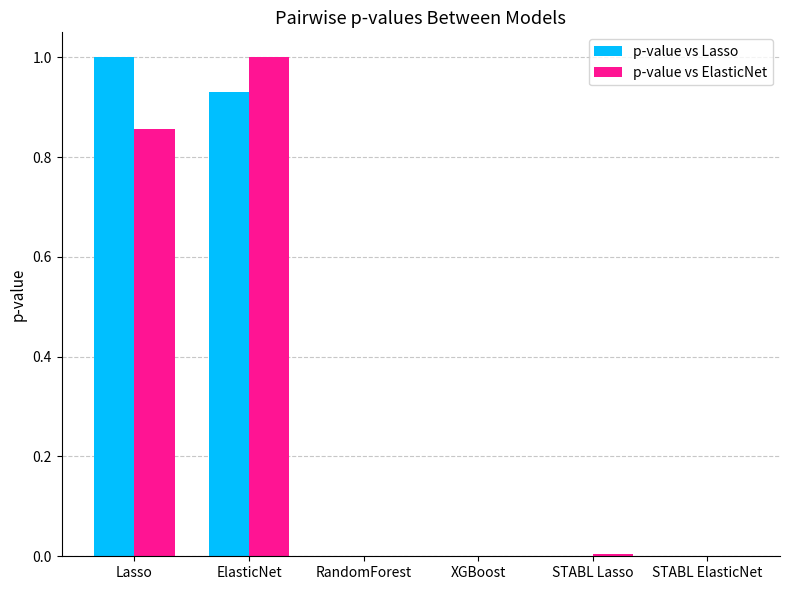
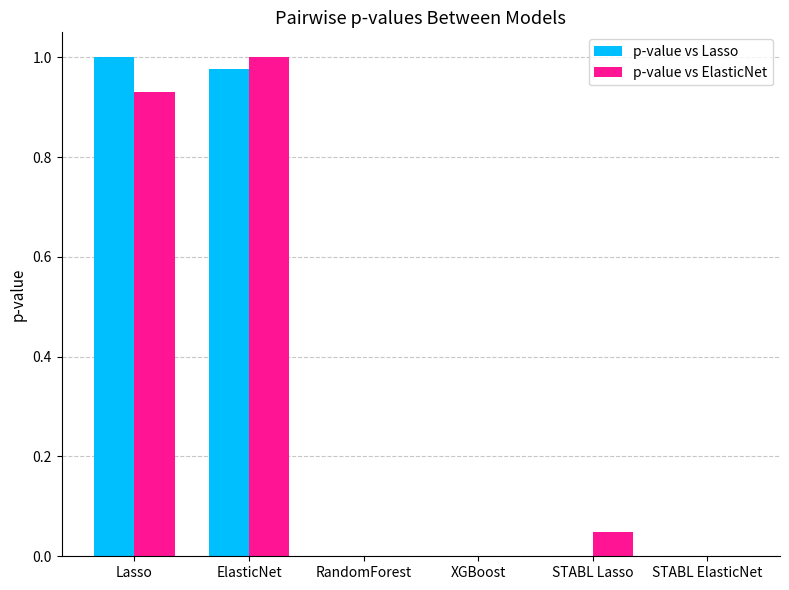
p-value vs ElasticNet, Lasso: 0.86 -> 0.93
p-value vs Lasso, ElasticNet: 0.93 -> 0.98
p-value vs ElasticNet, STABL Lasso: 0.00 -> 0.05
